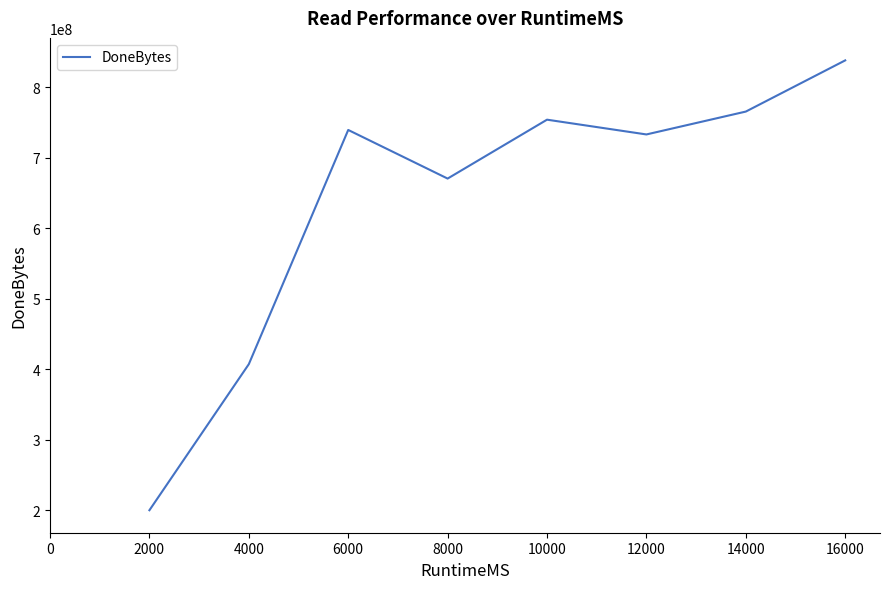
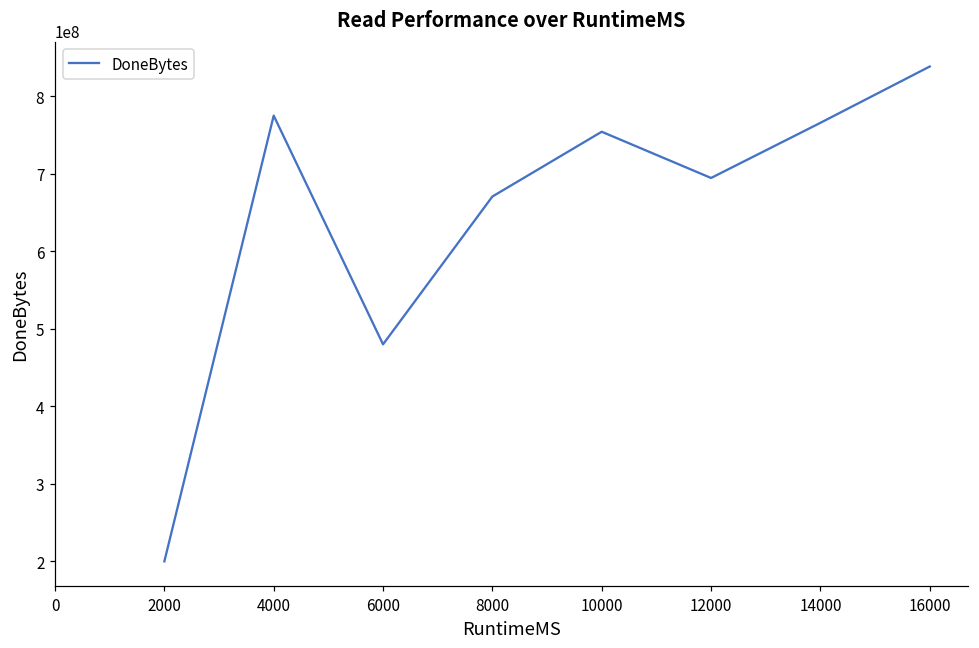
4000: 410000000 -> 770000000
6000: 740000000 -> 480000000
12000: 730000000 -> 690000000
